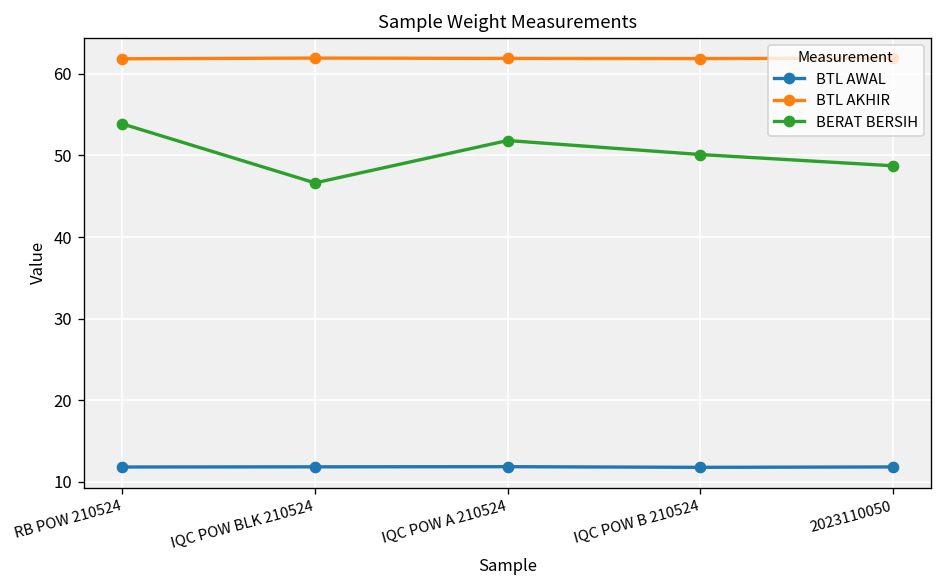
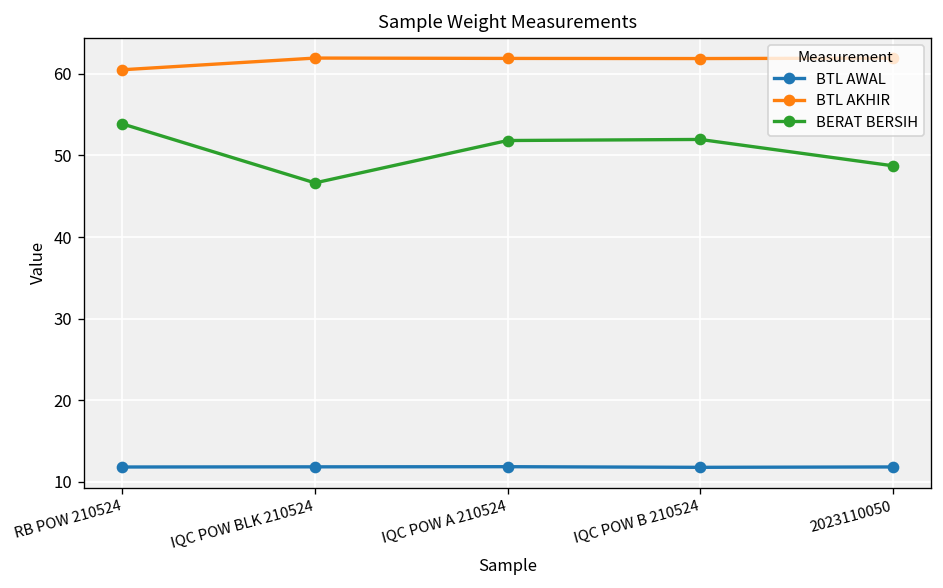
BTL AKHIR, RB POW 210524: 62 -> 61
BERAT BERSIH, IQC POW B 210524: 50 -> 52
